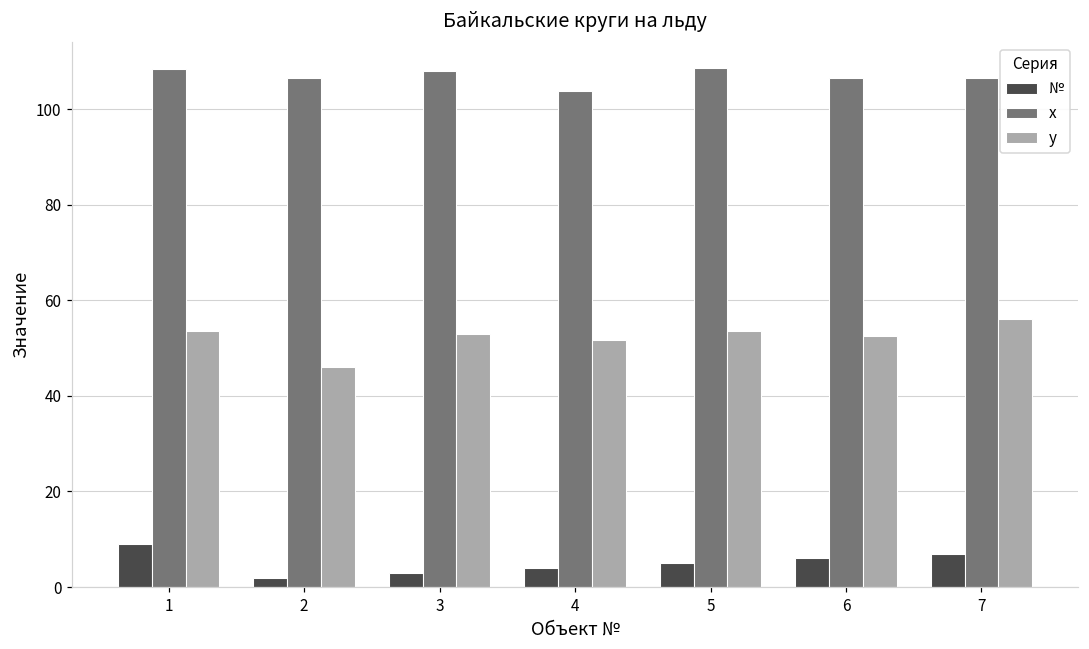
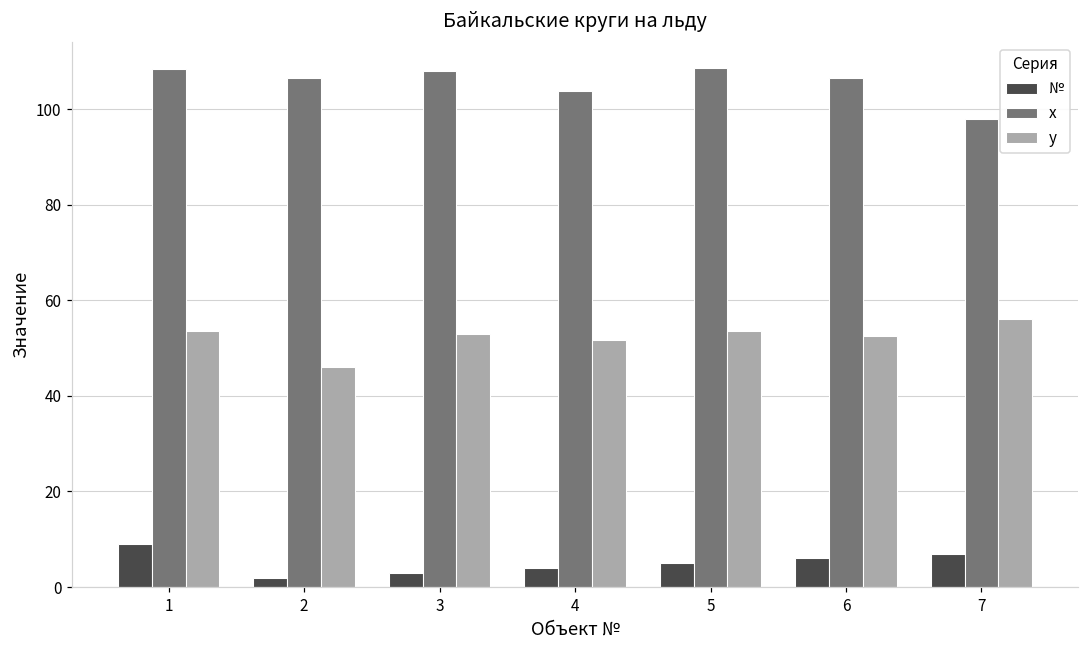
x, 7: 106 -> 98
